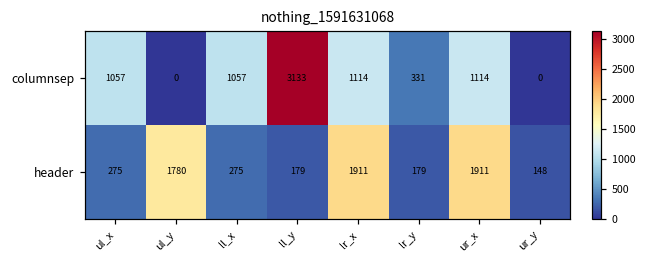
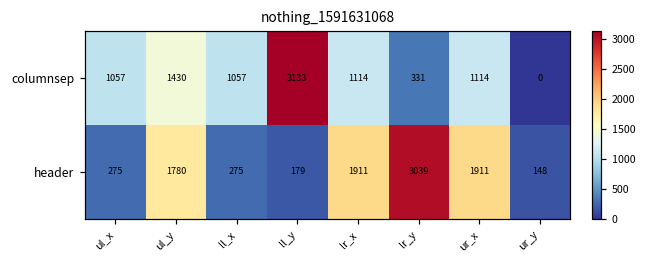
columnsep, ul_y: 0 -> 1430
header, lr_y: 179 -> 3039
